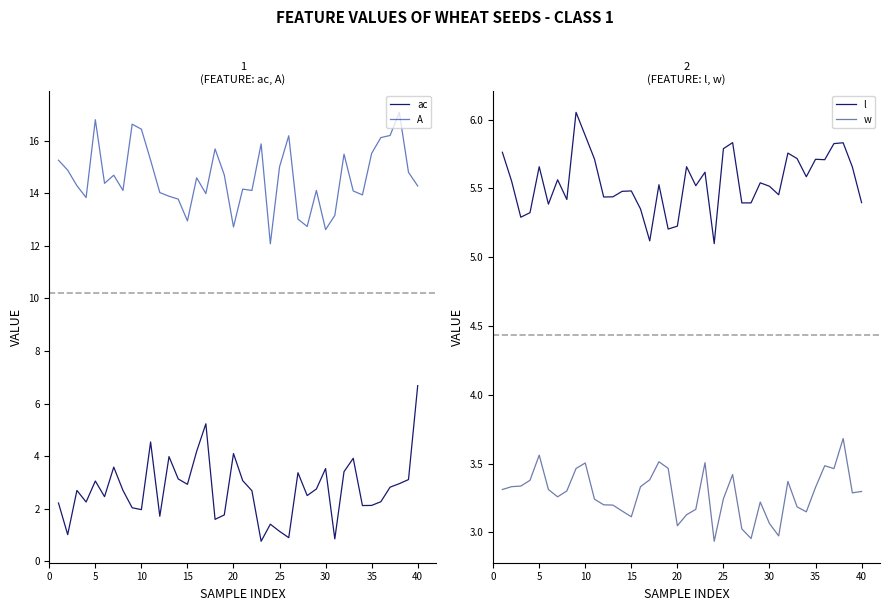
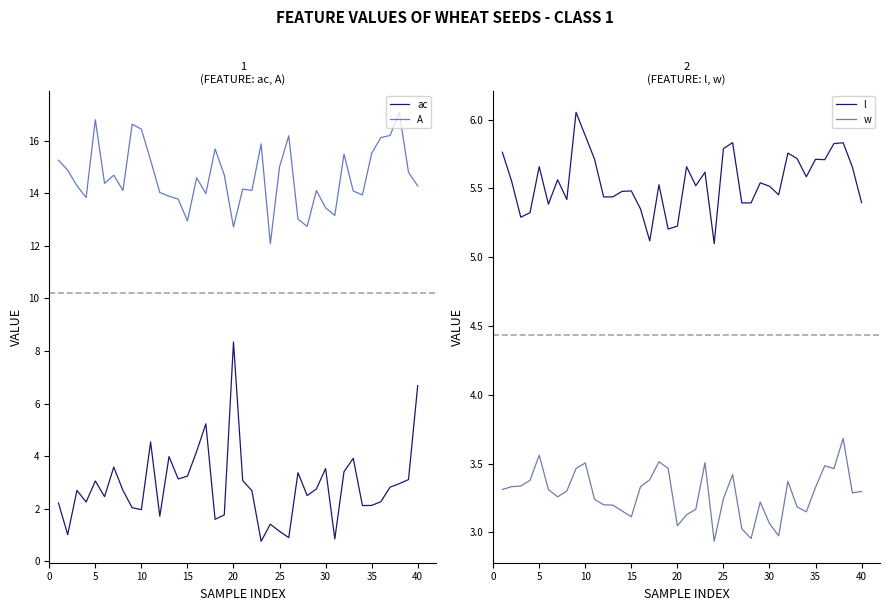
1 (FEATURE: ac, A), ac, 15: 2.9 -> 3.2
1 (FEATURE: ac, A), ac, 20: 4.1 -> 8.3
1 (FEATURE: ac, A), A, 30: 12.6 -> 13.5
